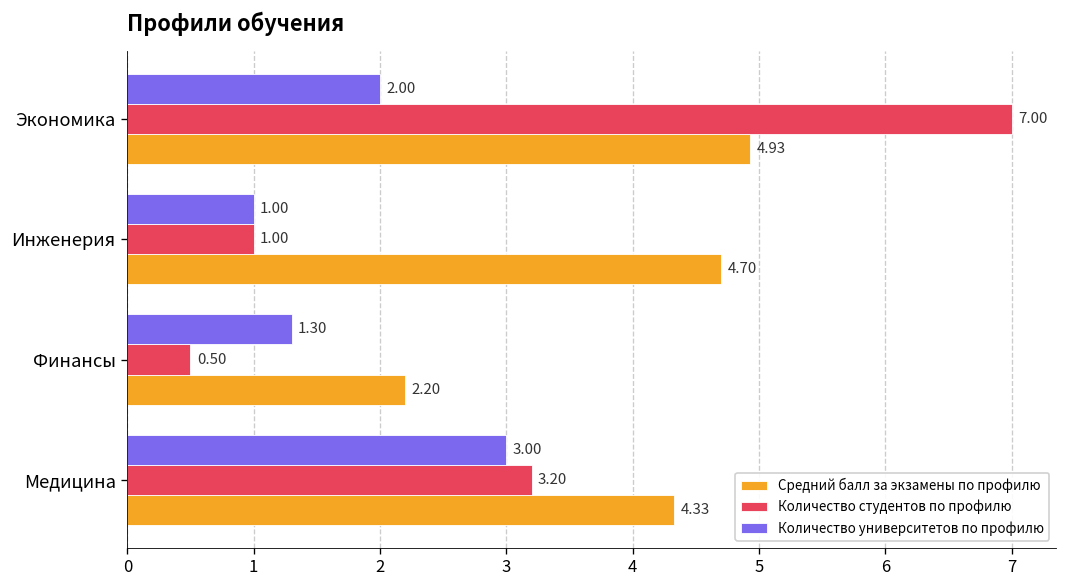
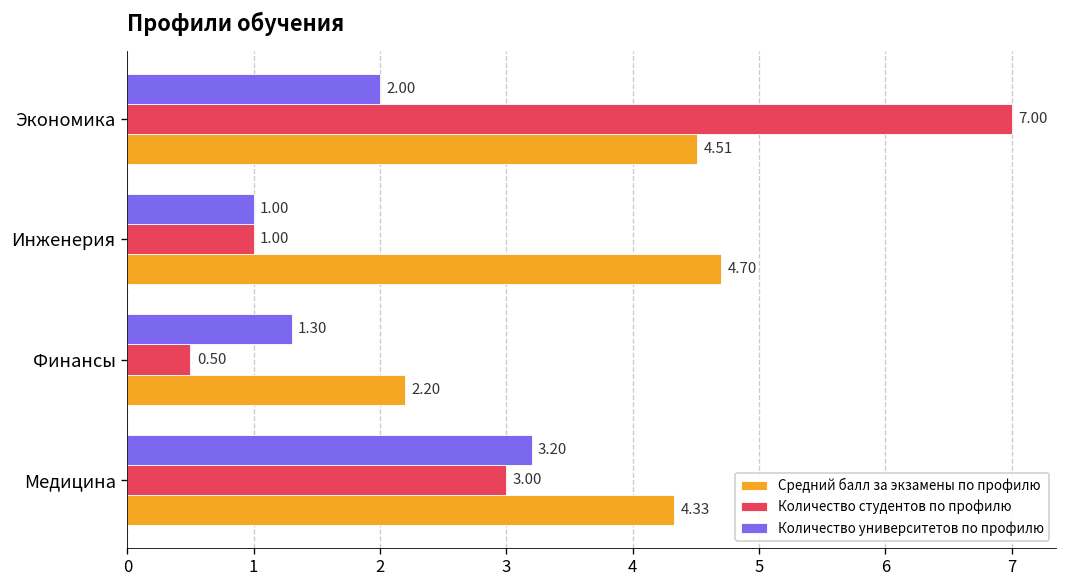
Средний балл за экзамены по профилю, Экономика: 4.93 -> 4.51
Количество университетов по профилю, Медицина: 3.00 -> 3.20
Количество студентов по профилю, Медицина: 3.20 -> 3.00
